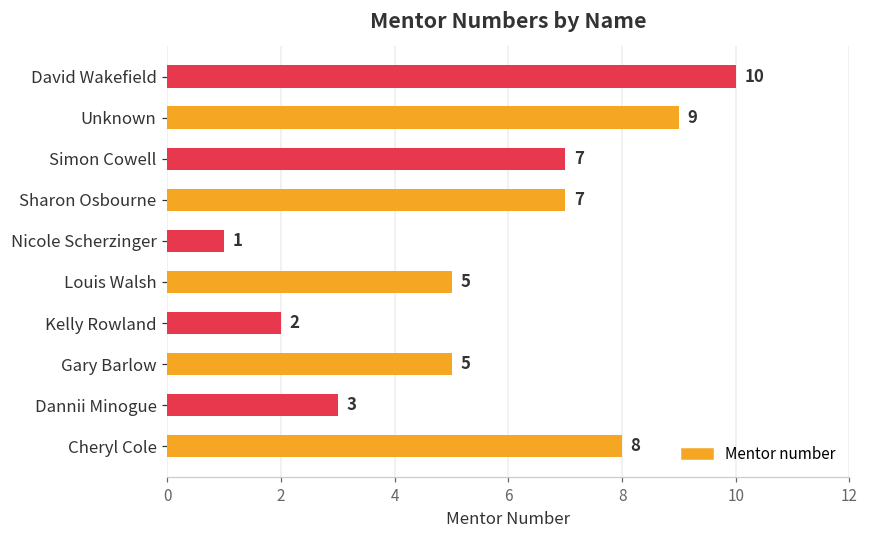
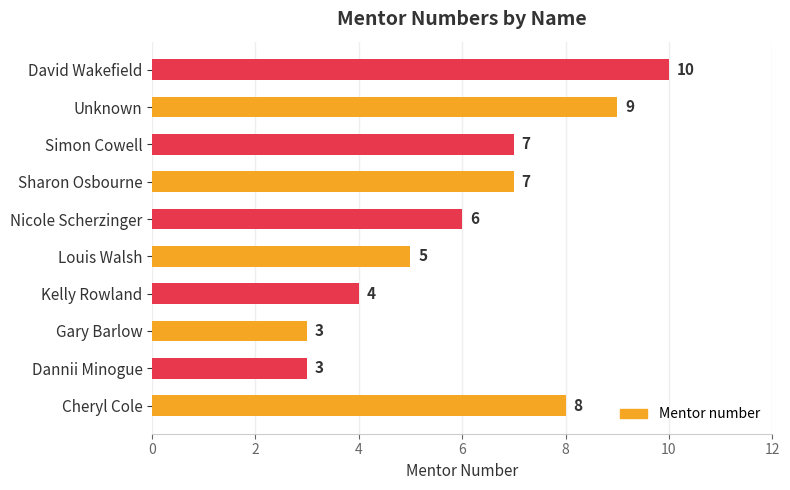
Nicole Scherzinger: 1 -> 6
Kelly Rowland: 2 -> 4
Gary Barlow: 5 -> 3
